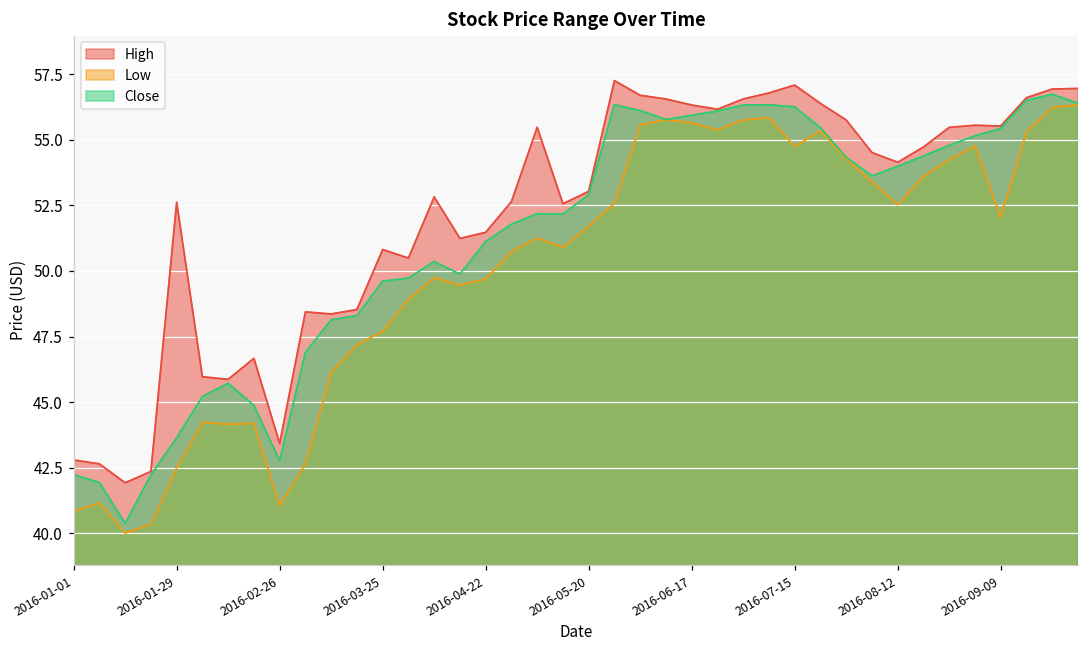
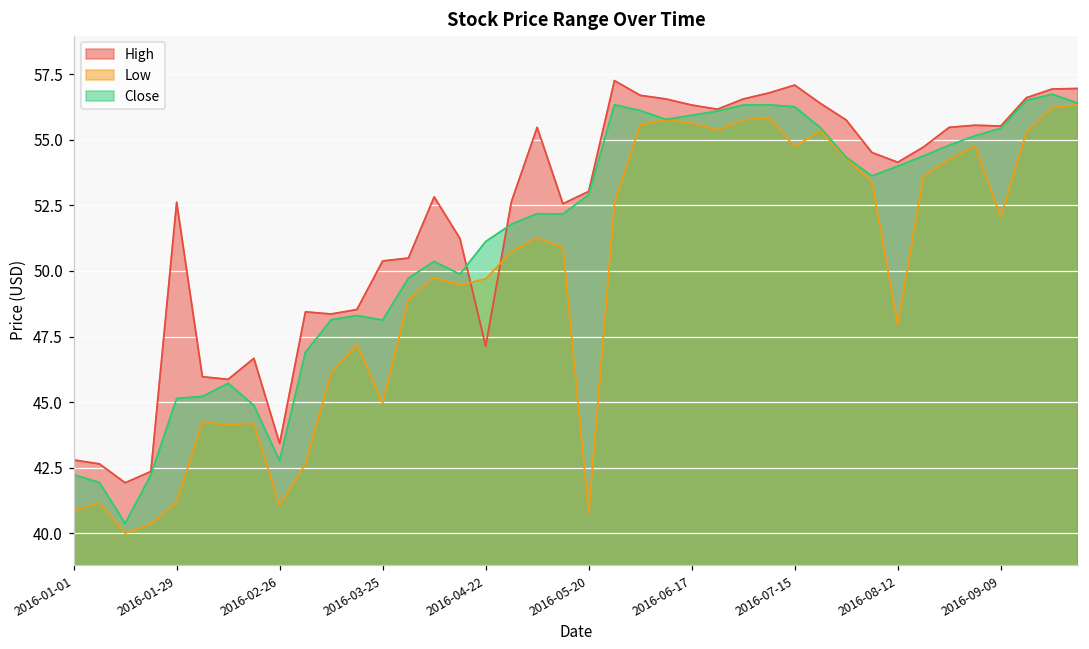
Low, 2016-01-29: 42.5 -> 41.2
Close, 2016-01-29: 43.6 -> 45.1
High, 2016-03-25: 50.8 -> 50.4
Low, 2016-03-25: 47.7 -> 45.0
Close, 2016-03-25: 49.6 -> 48.1
High, 2016-04-22: 51.5 -> 47.1
Low, 2016-05-20: 51.7 -> 40.8
Low, 2016-08-12: 52.5 -> 48.0
